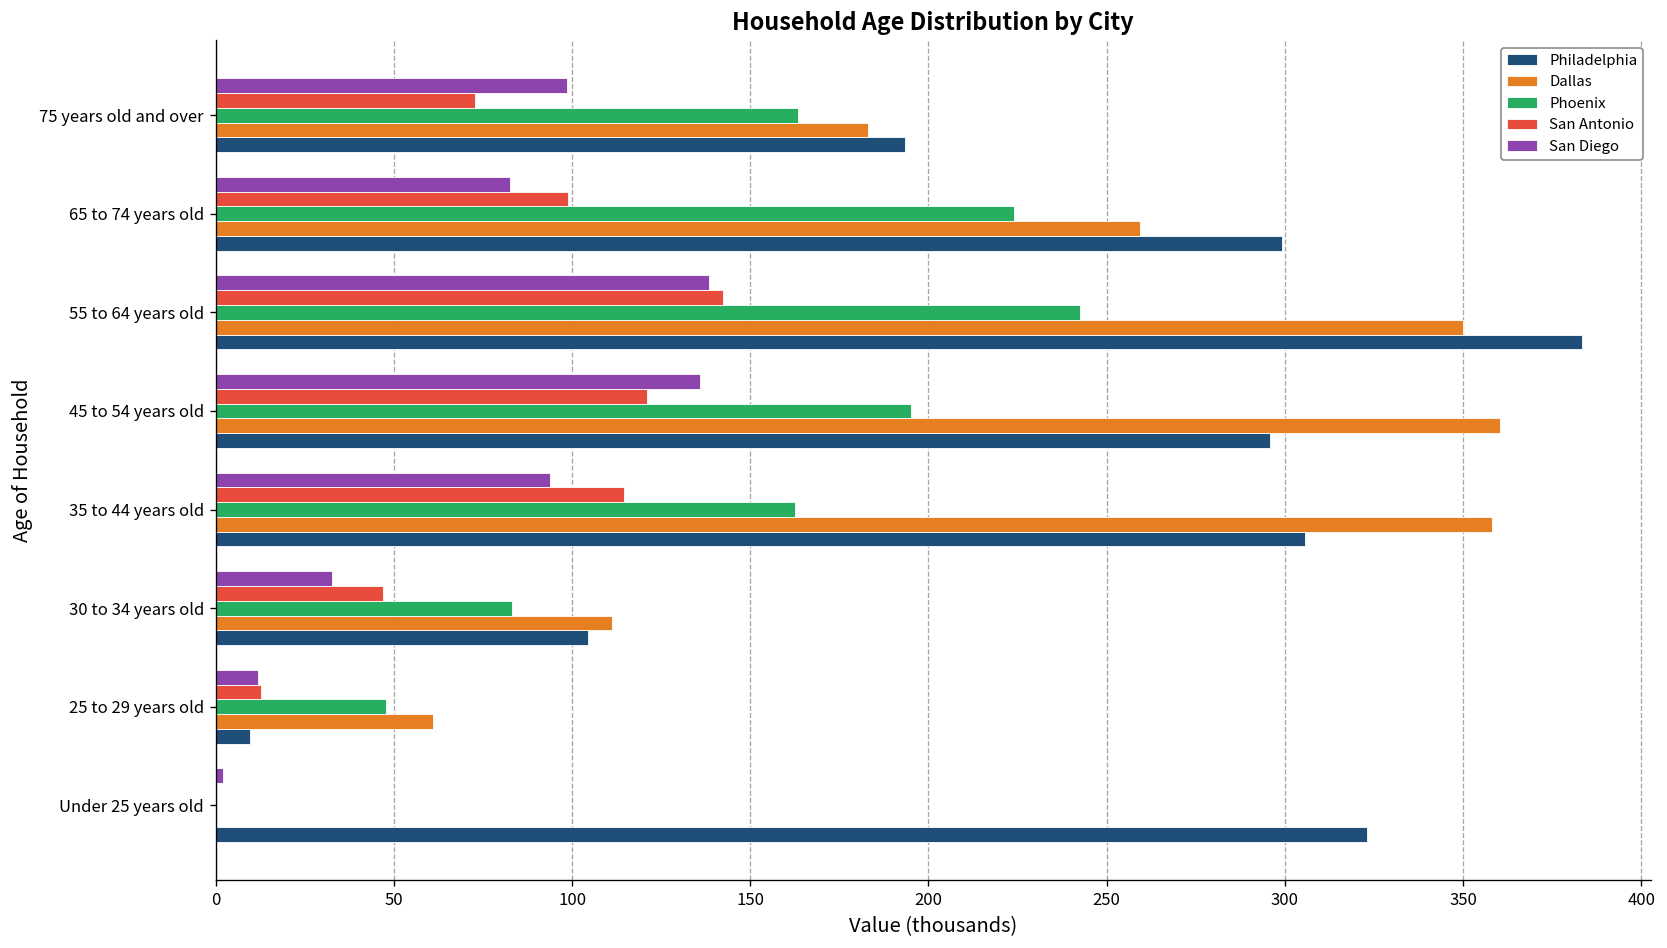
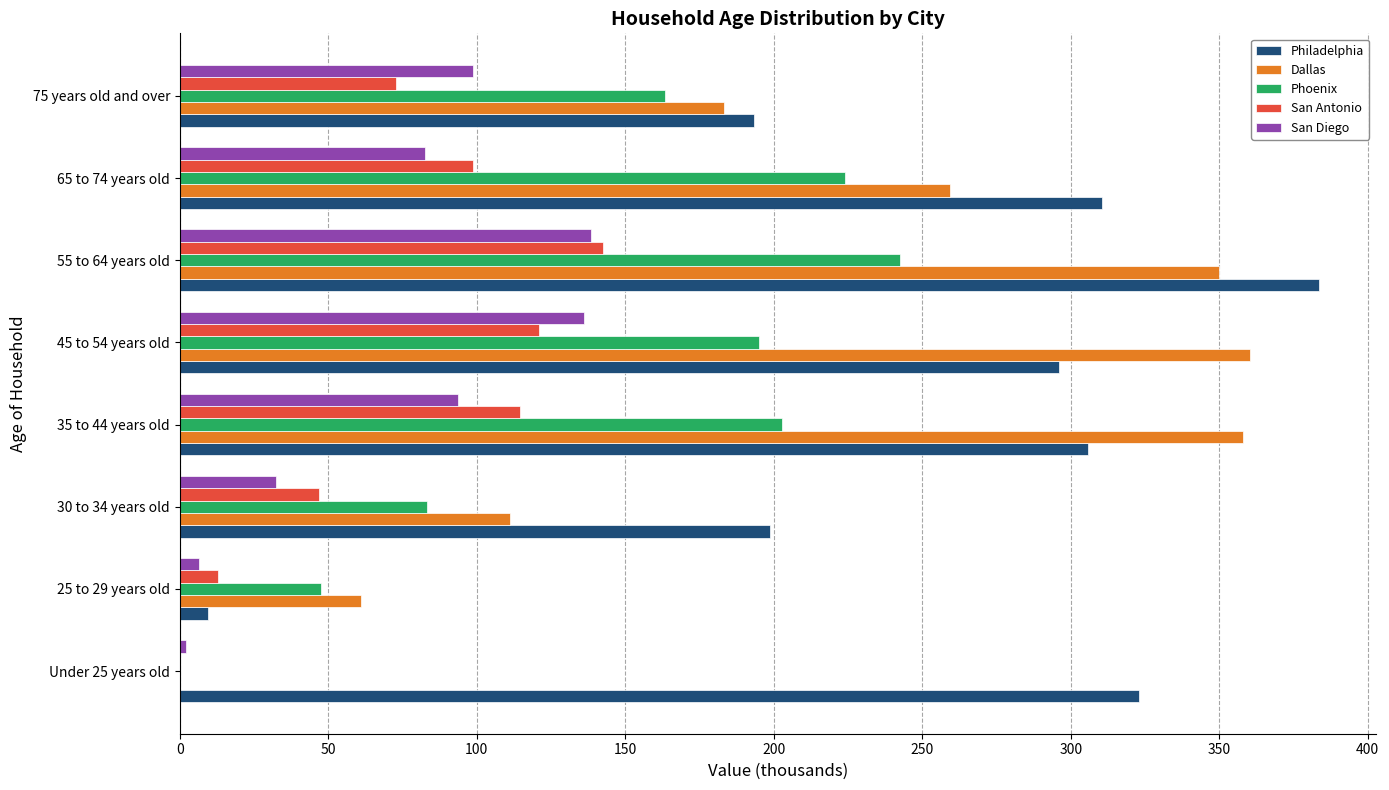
Philadelphia, 65 to 74 years old: 299 -> 311
Phoenix, 35 to 44 years old: 163 -> 203
Philadelphia, 30 to 34 years old: 104 -> 199
San Diego, 25 to 29 years old: 12 -> 7
